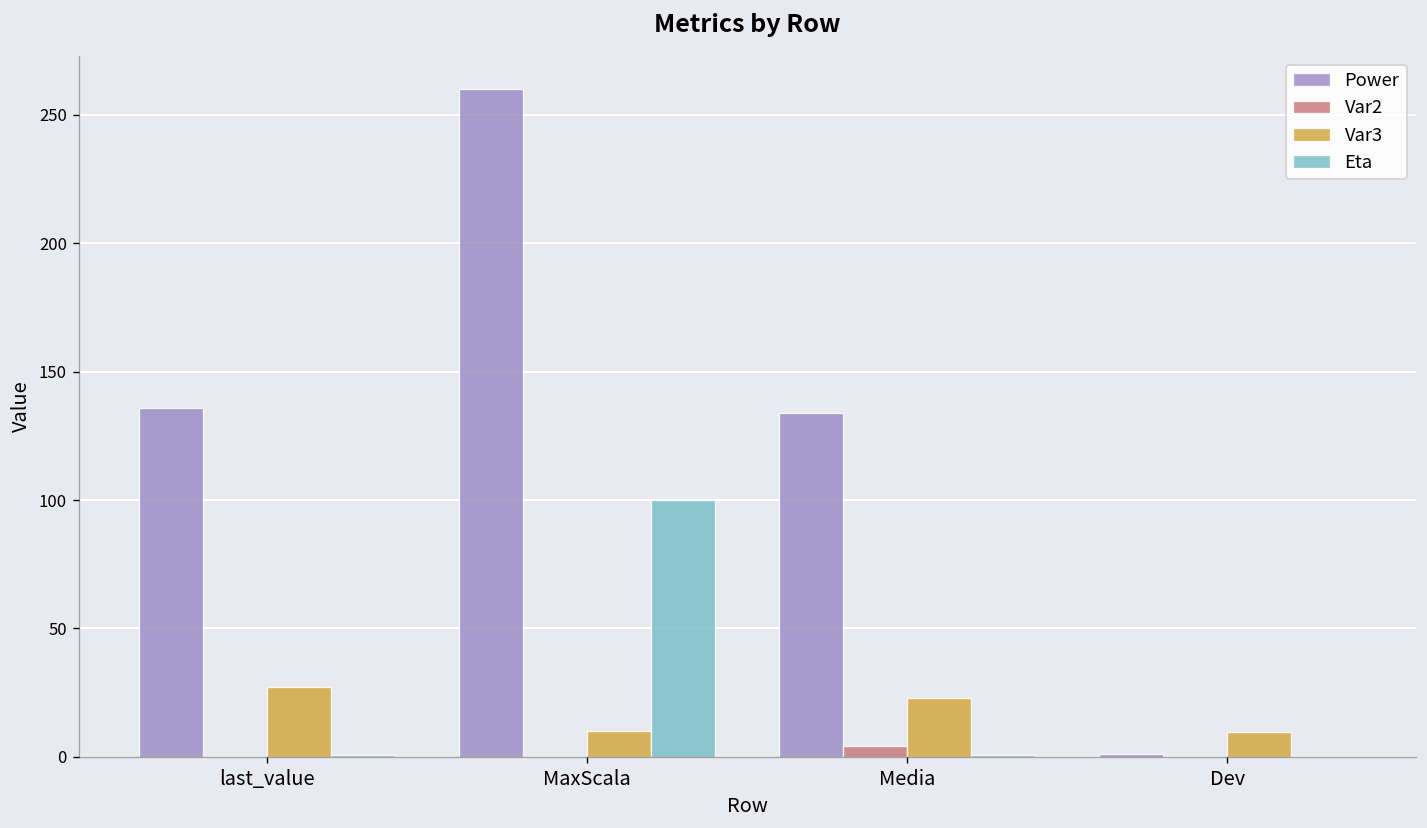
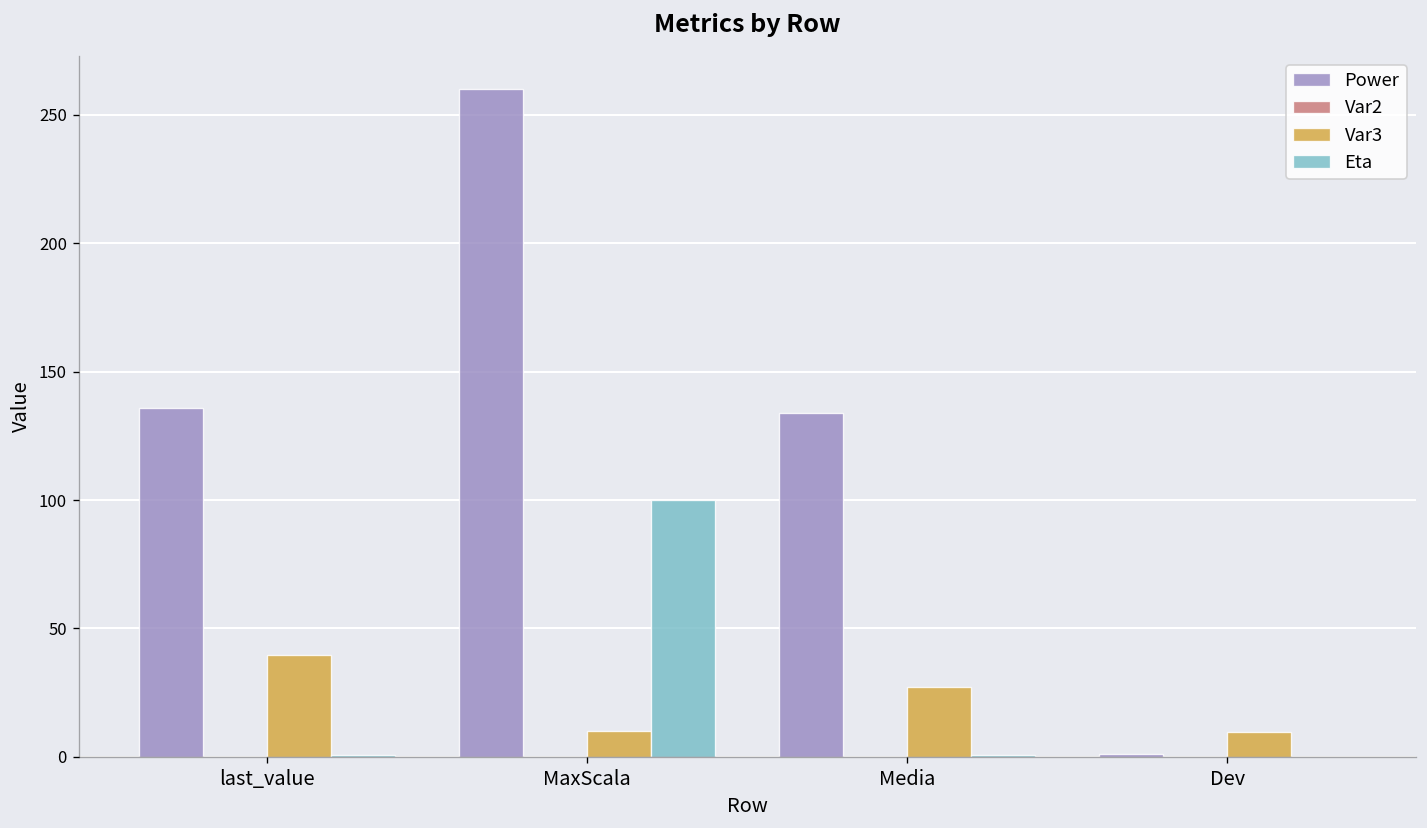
Var3, last_value: 27 -> 40
Var2, Media: 4 -> 0
Var3, Media: 23 -> 27
